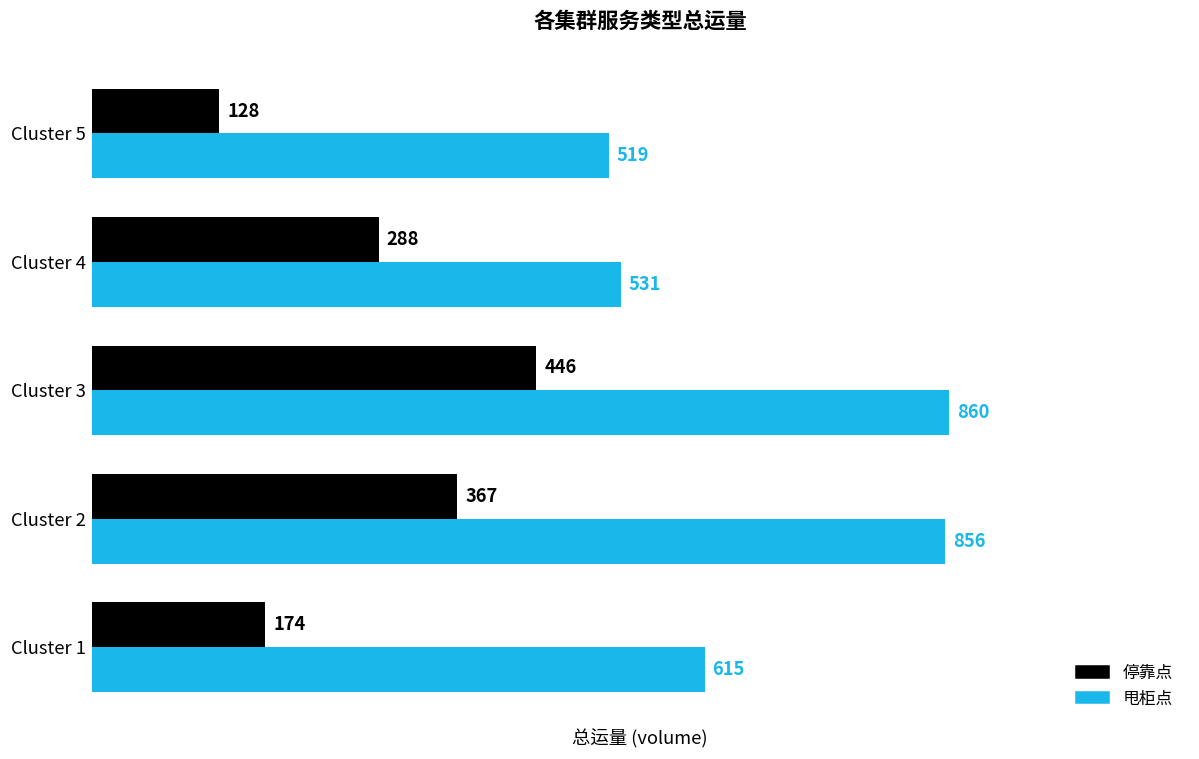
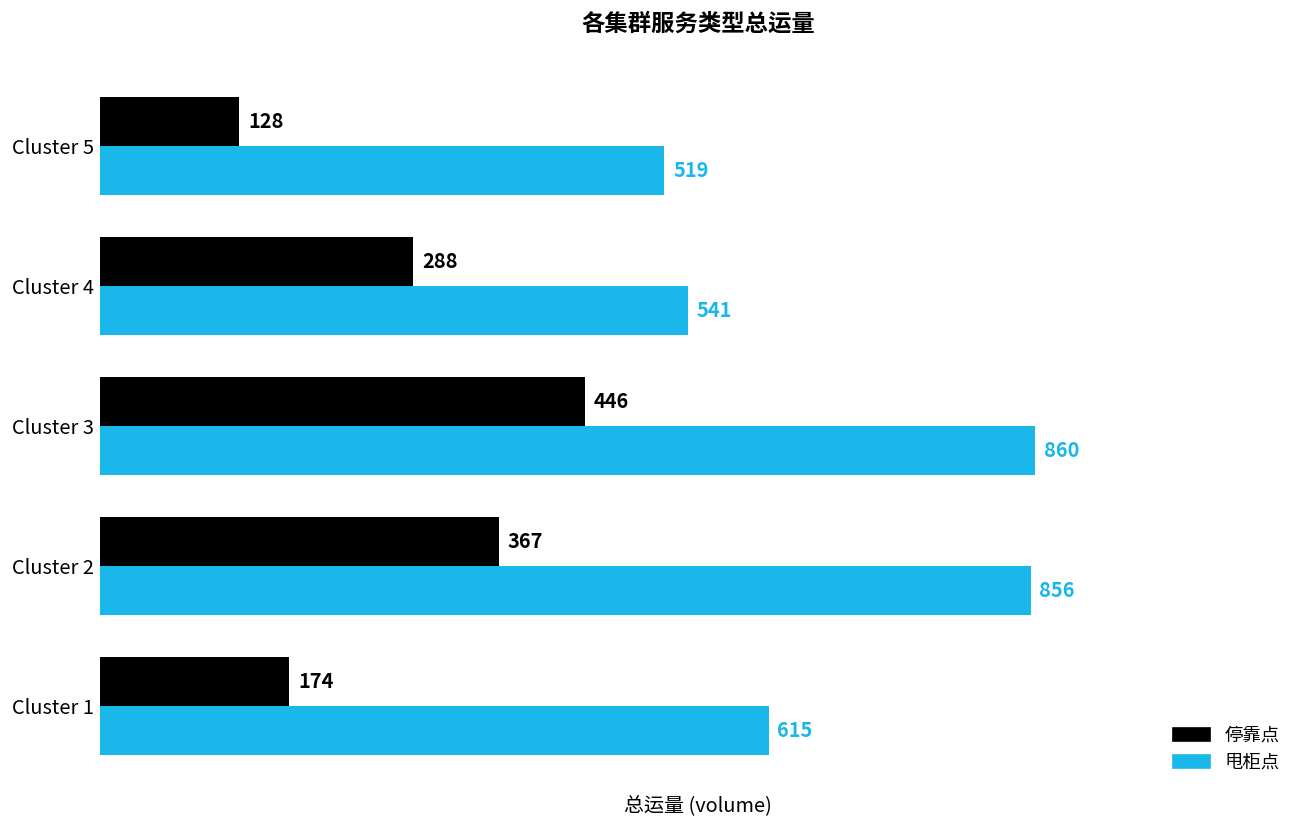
甩柜点, Cluster 4: 531 -> 541
